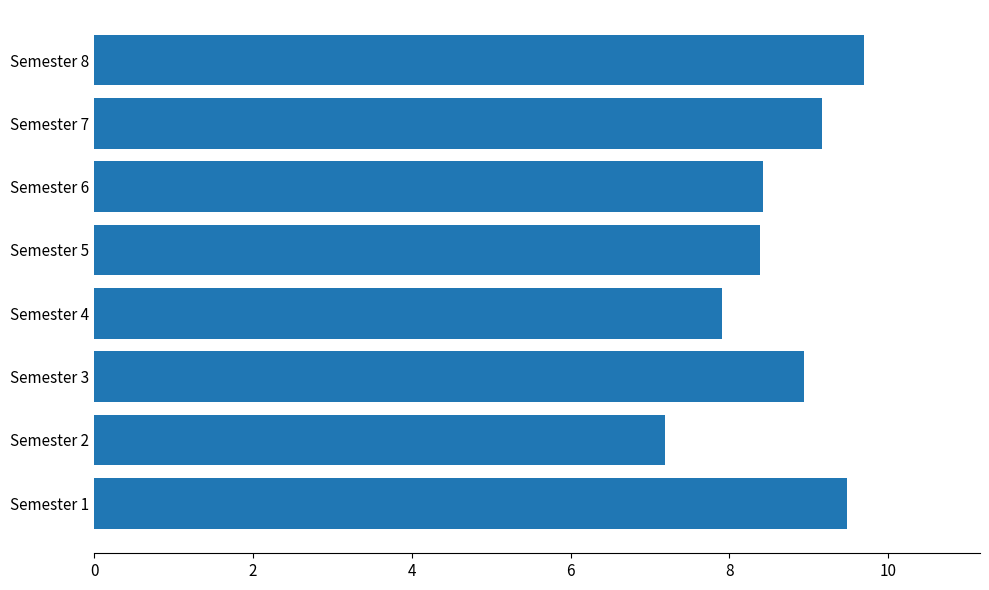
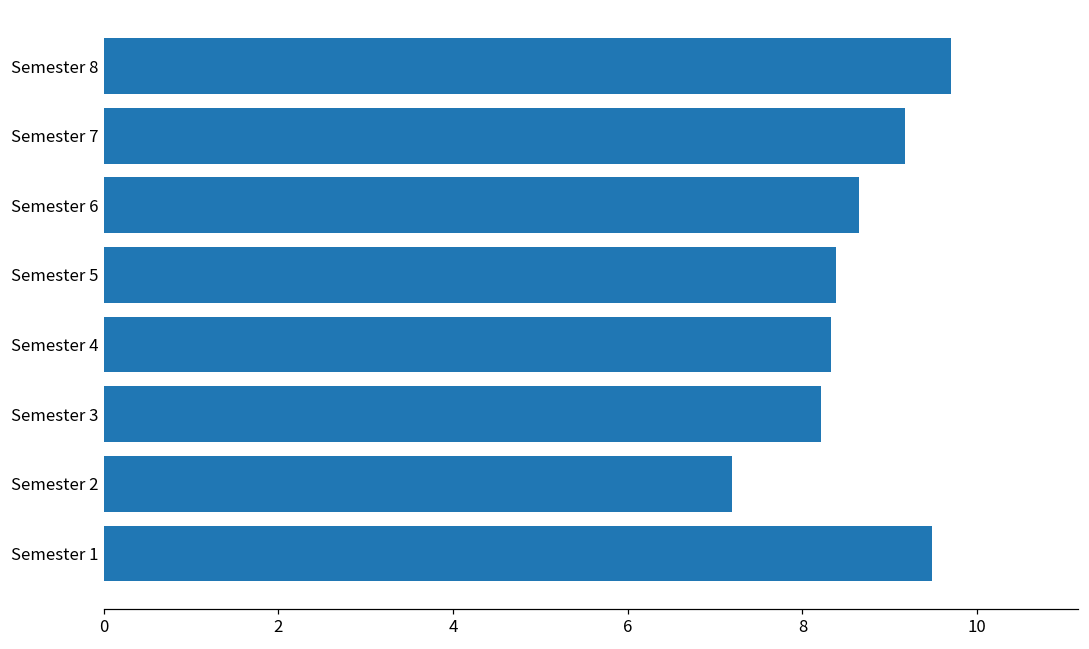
Semester 6: 8.4 -> 8.7
Semester 4: 7.9 -> 8.3
Semester 3: 8.9 -> 8.2
